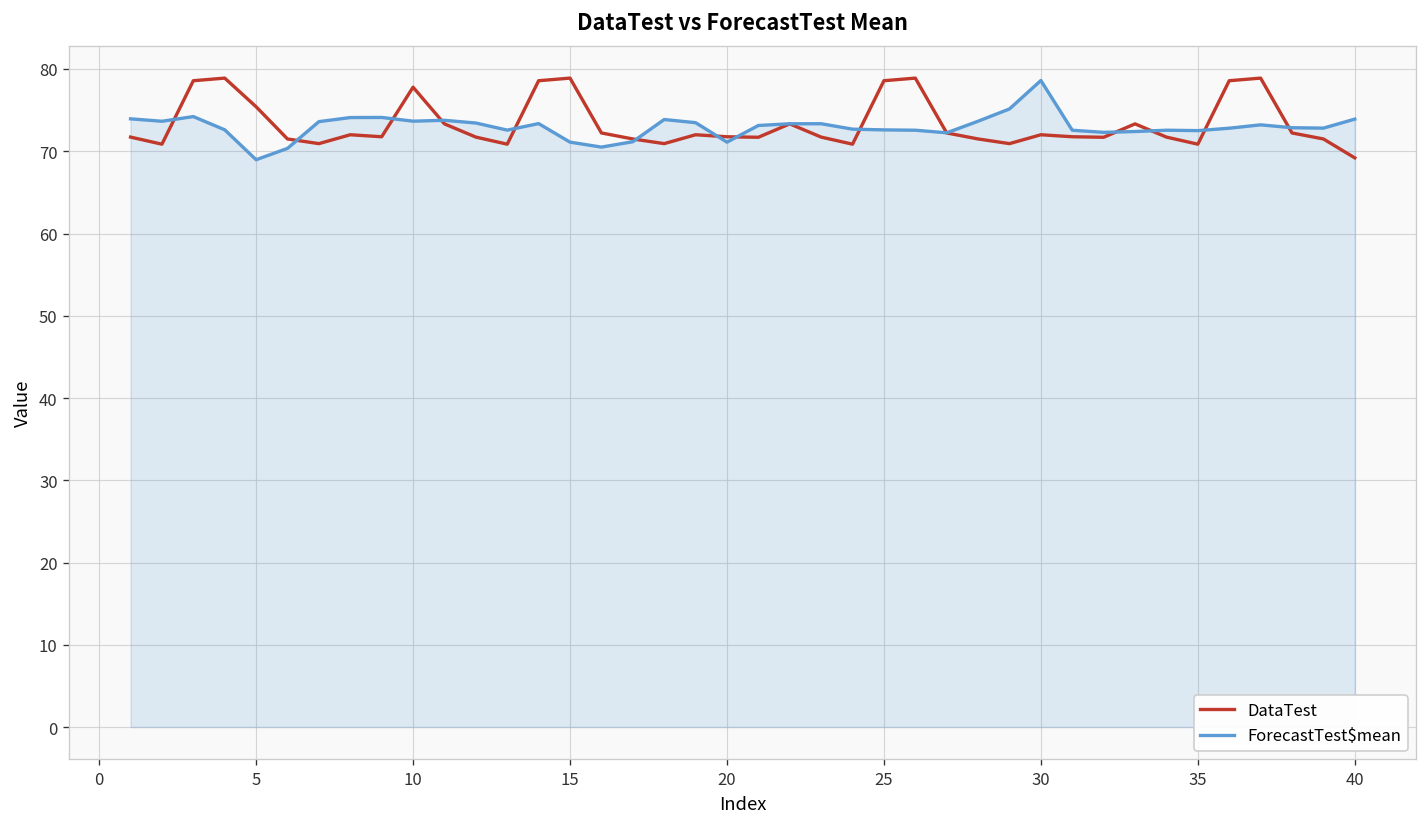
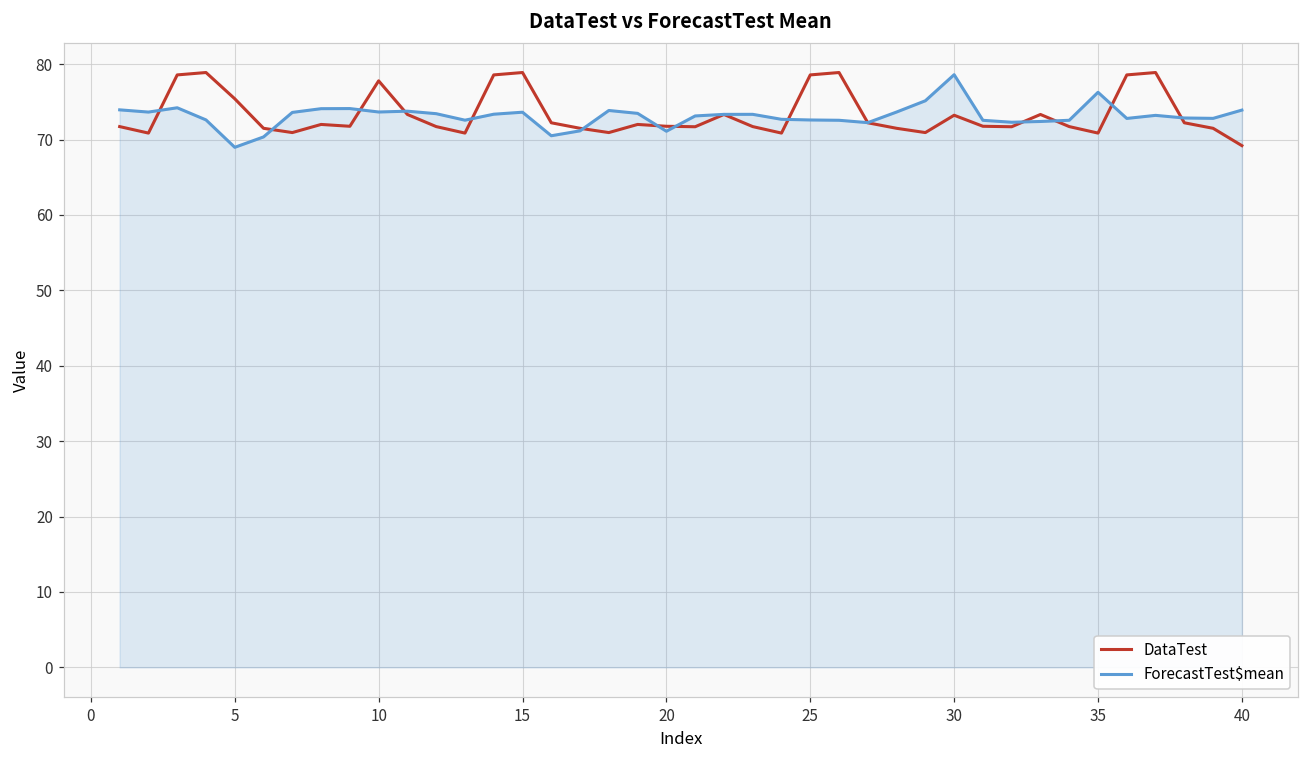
ForecastTest$mean, 15: 71 -> 74
DataTest, 30: 72 -> 73
ForecastTest$mean, 35: 73 -> 76
